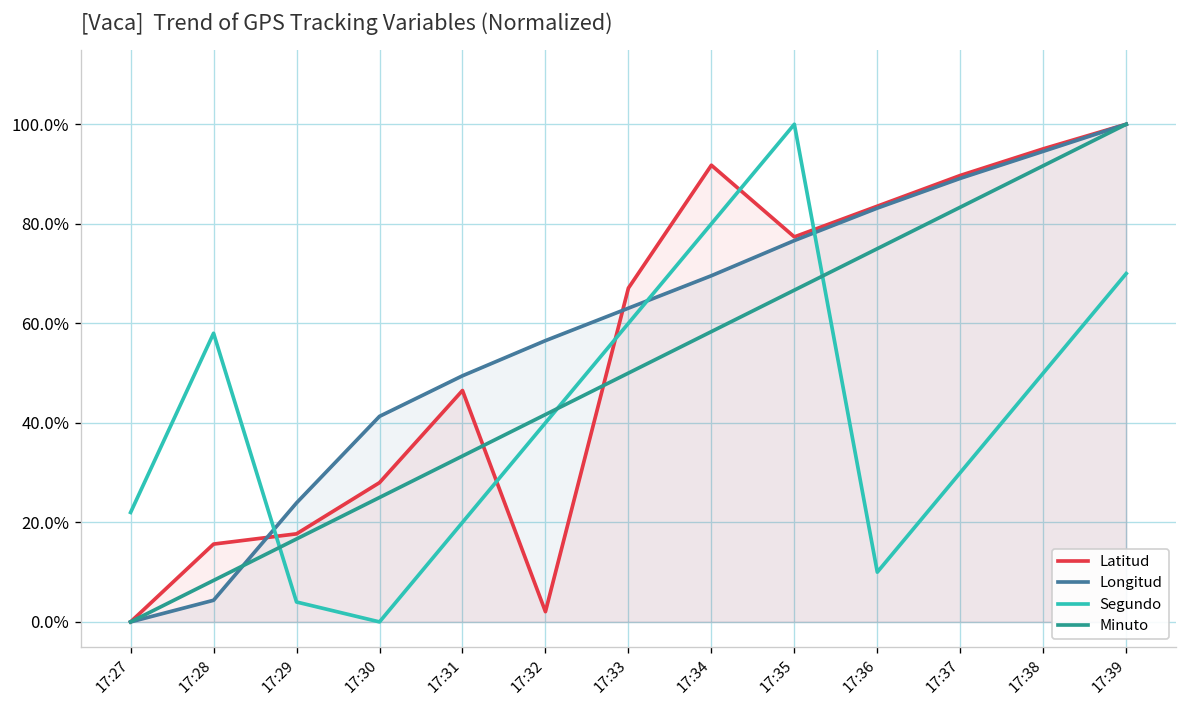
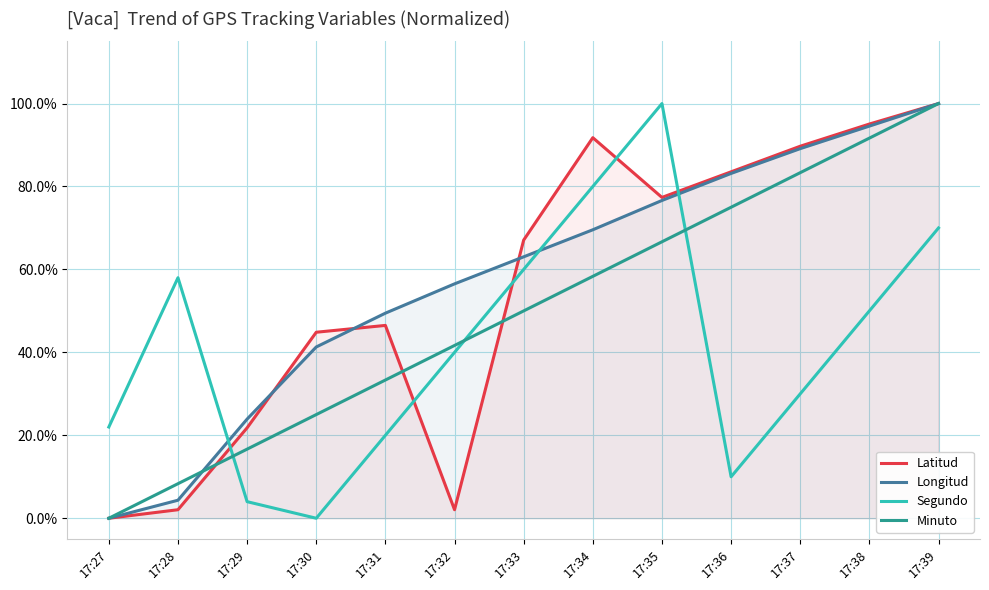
Latitud, 17:28: 16% -> 2%
Latitud, 17:29: 18% -> 22%
Latitud, 17:30: 28% -> 45%
